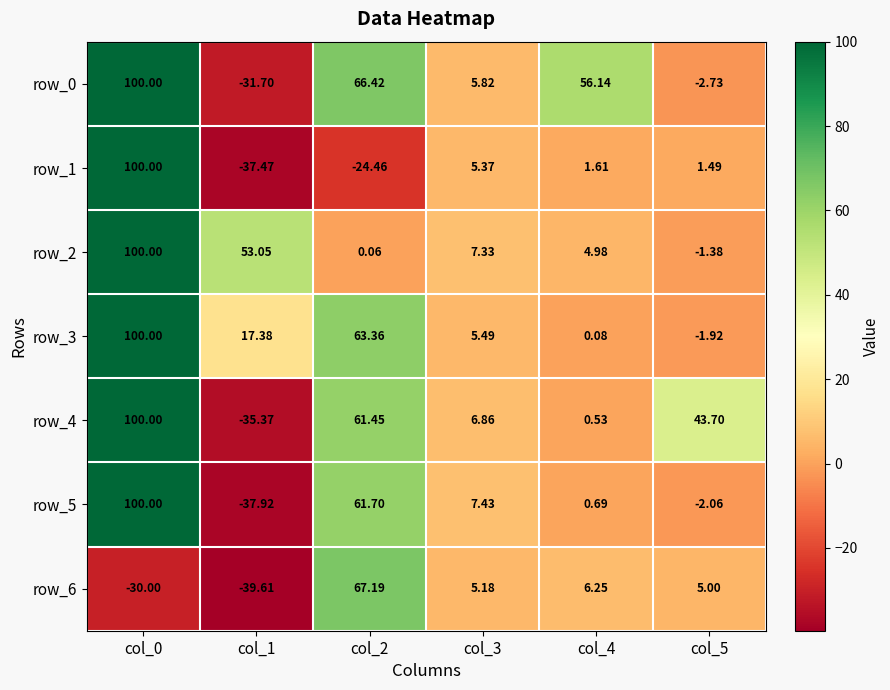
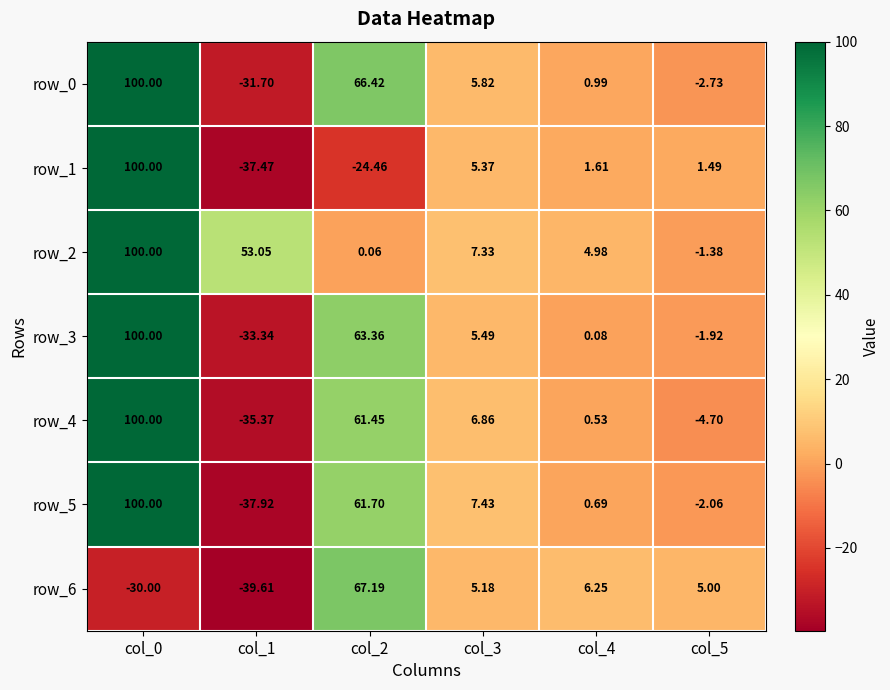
row_0, col_4: 56.14 -> 0.99
row_3, col_1: 17.38 -> -33.34
row_4, col_5: 43.70 -> -4.70
